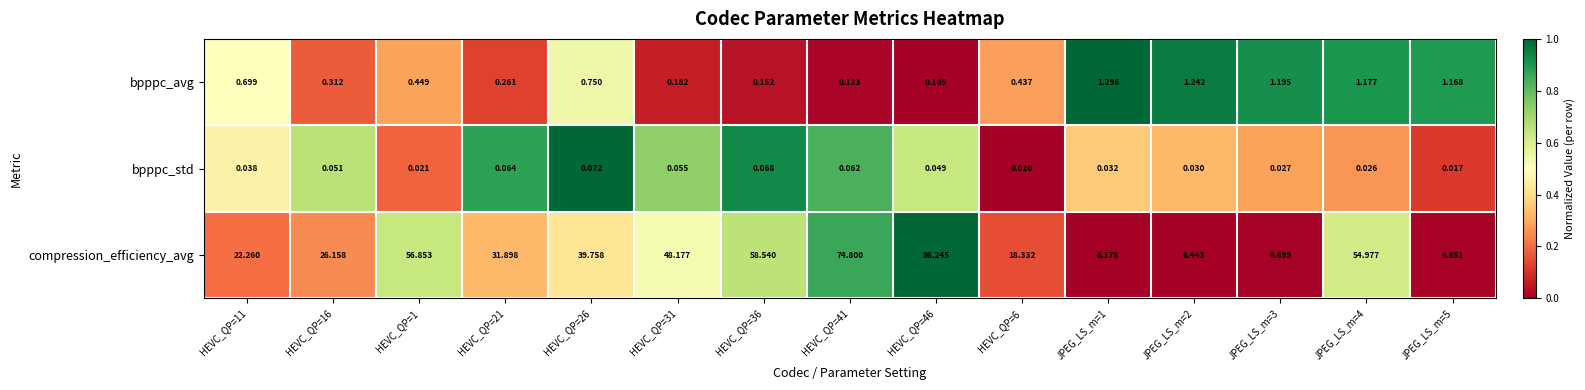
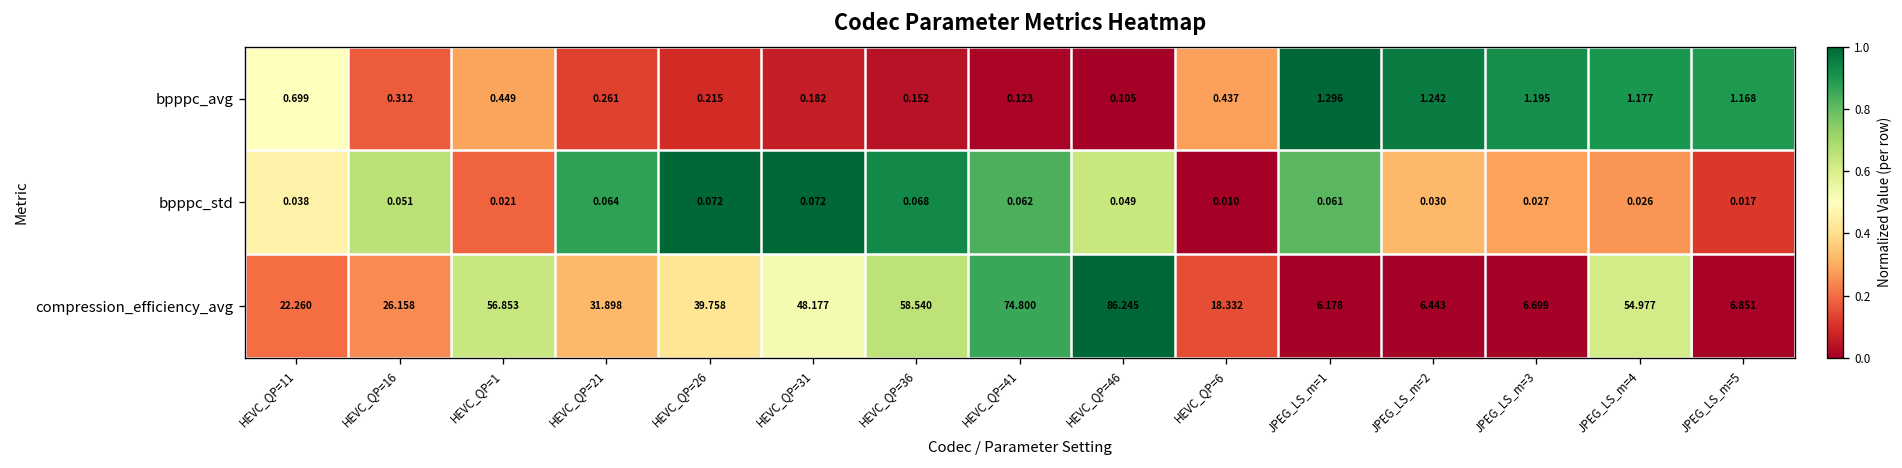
bpppc_avg, HEVC_QP=26: 0.750 -> 0.215
bpppc_std, HEVC_QP=31: 0.055 -> 0.072
bpppc_std, JPEG_LS_m=1: 0.032 -> 0.061
